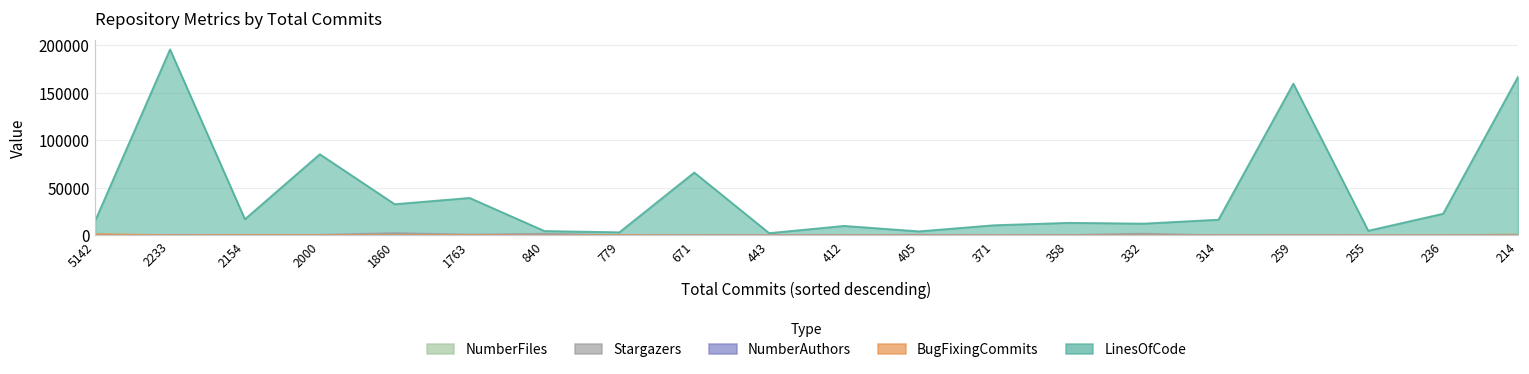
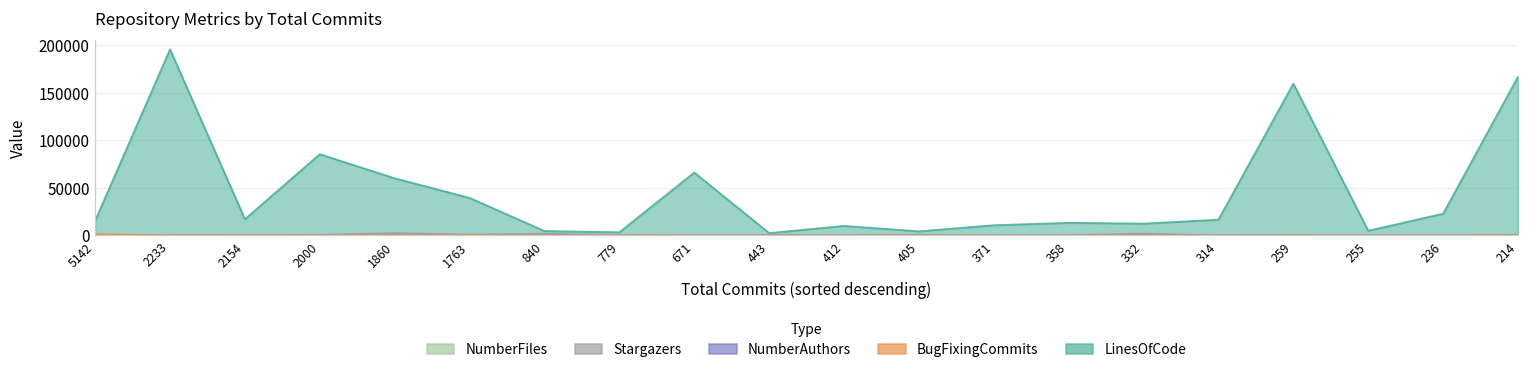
LinesOfCode, 1860: 30000 -> 60000
